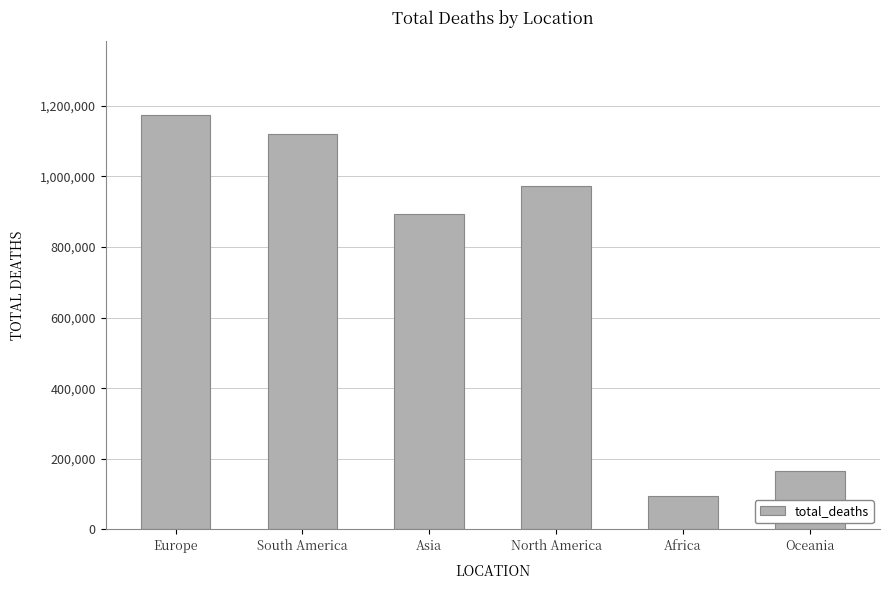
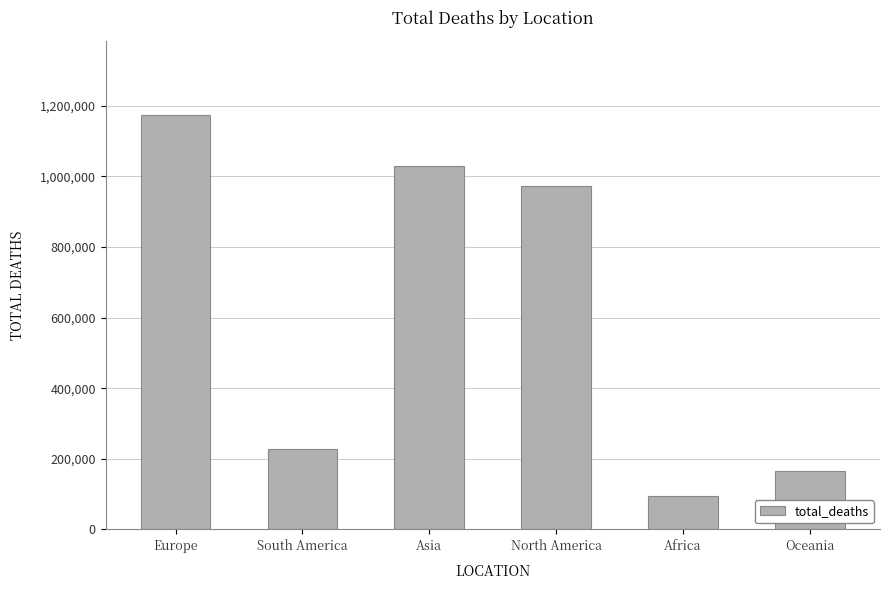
South America: 1,120,000 -> 230,000
Asia: 890,000 -> 1,030,000
